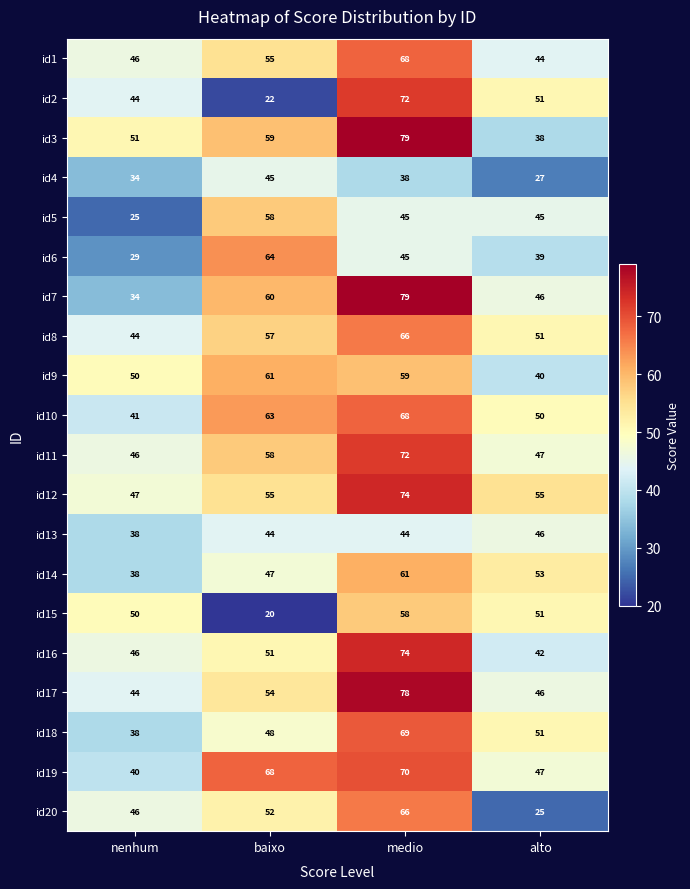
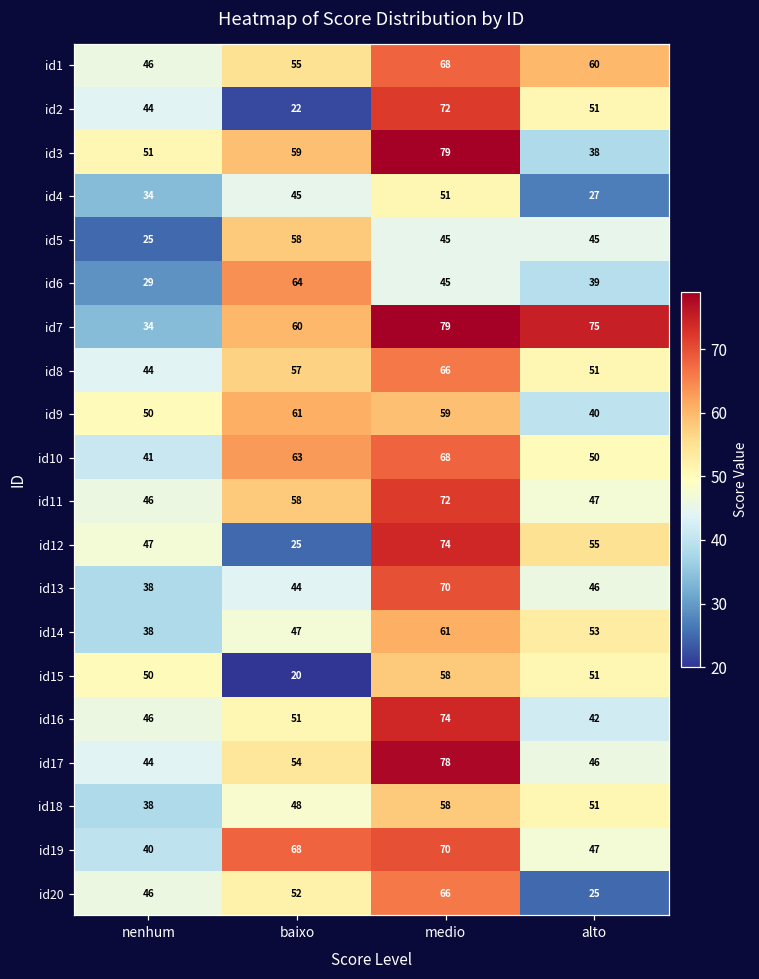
id1, alto: 44 -> 60
id4, medio: 38 -> 51
id7, alto: 46 -> 75
id12, baixo: 55 -> 25
id13, medio: 44 -> 70
id18, medio: 69 -> 58
